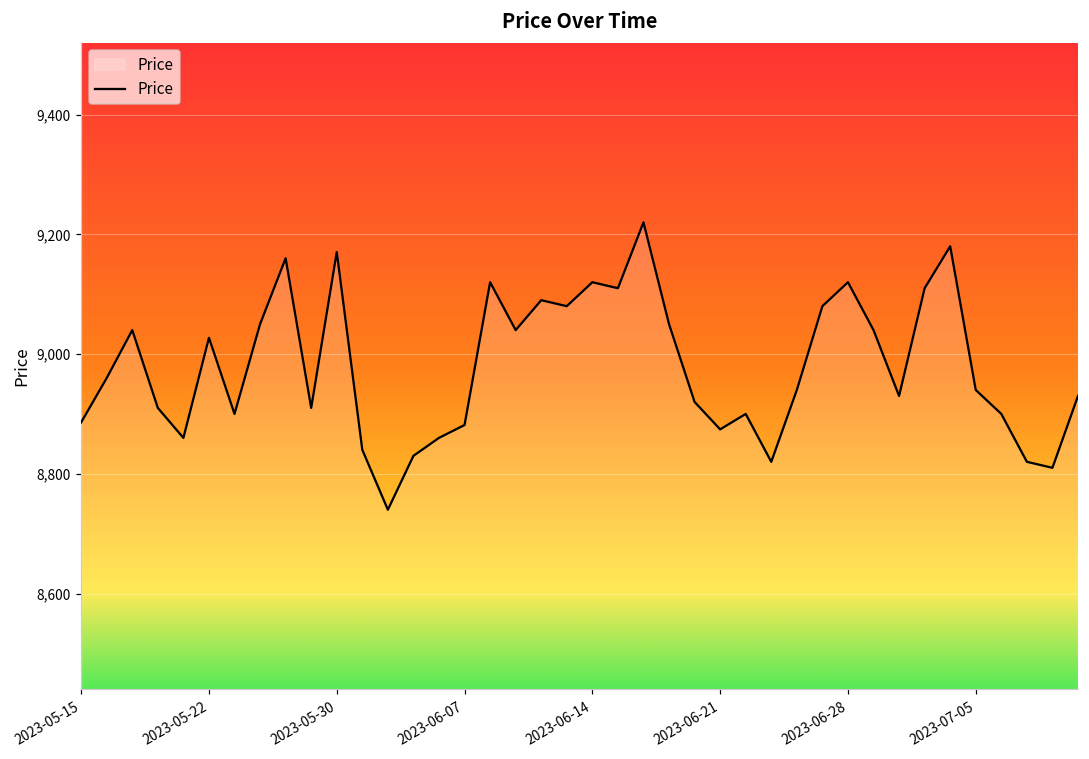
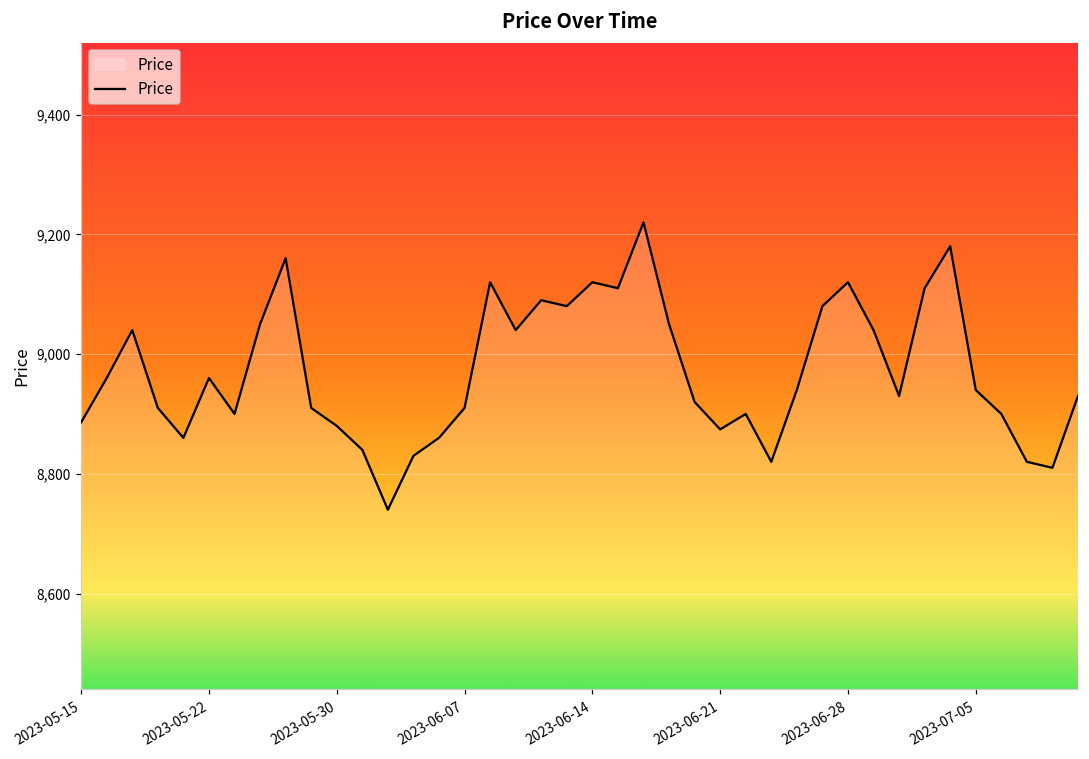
2023-05-22: 9,030 -> 8,960
2023-05-30: 9,170 -> 8,880
2023-06-07: 8,880 -> 8,910
